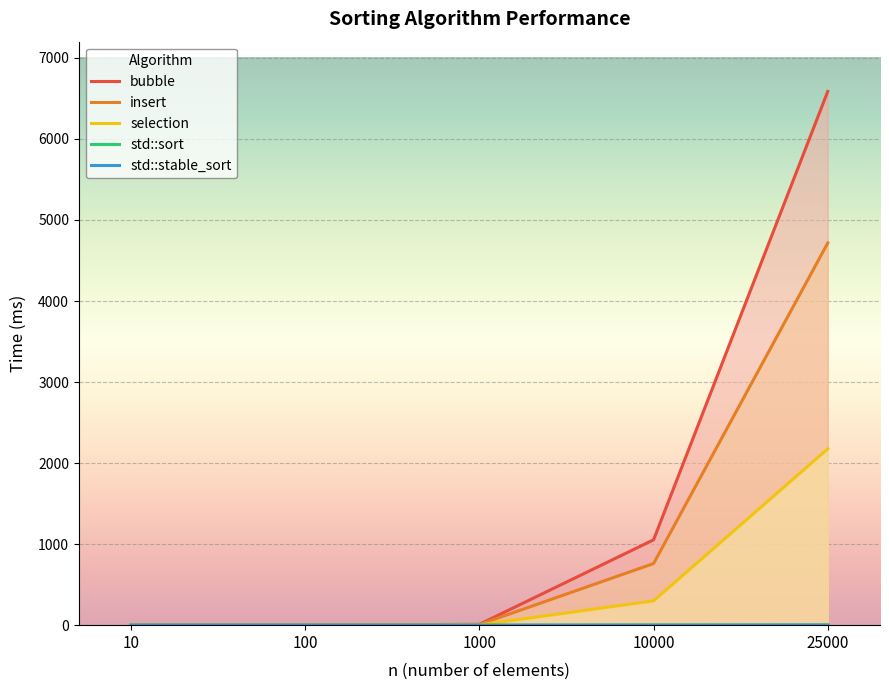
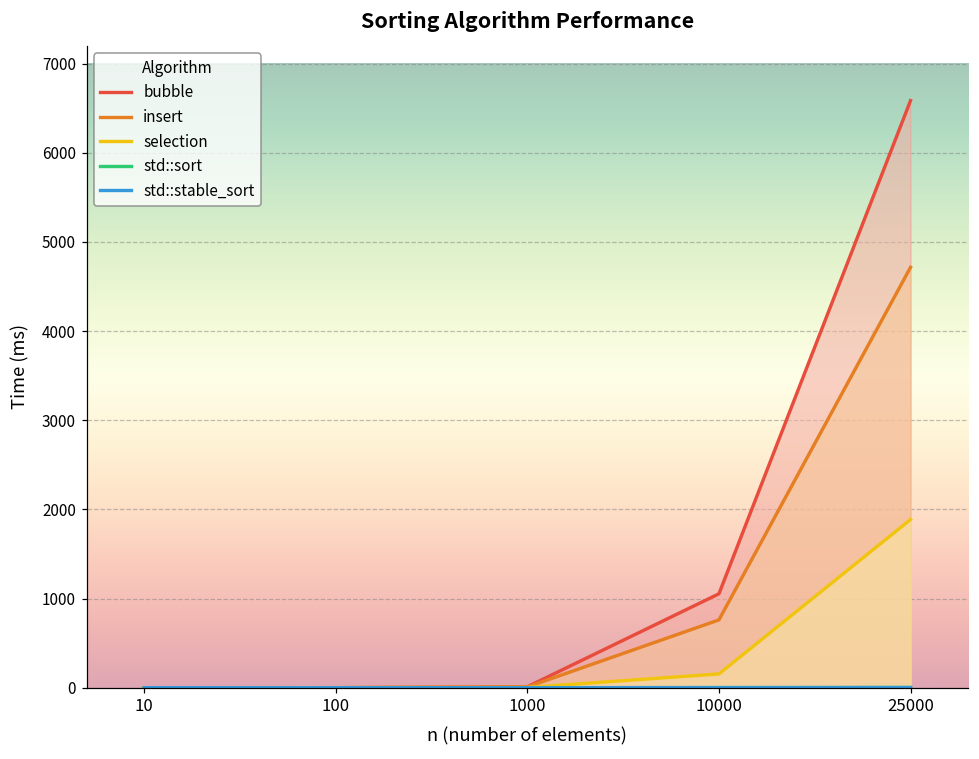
selection, 10000: 300 -> 200
selection, 25000: 2200 -> 1900
